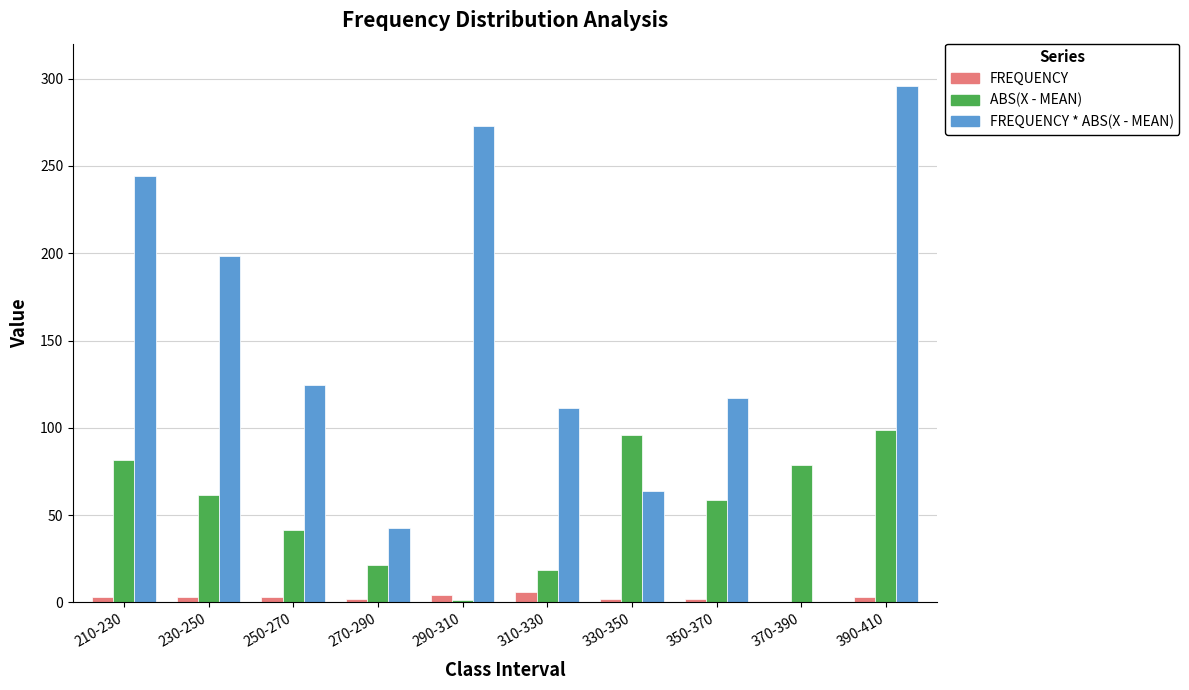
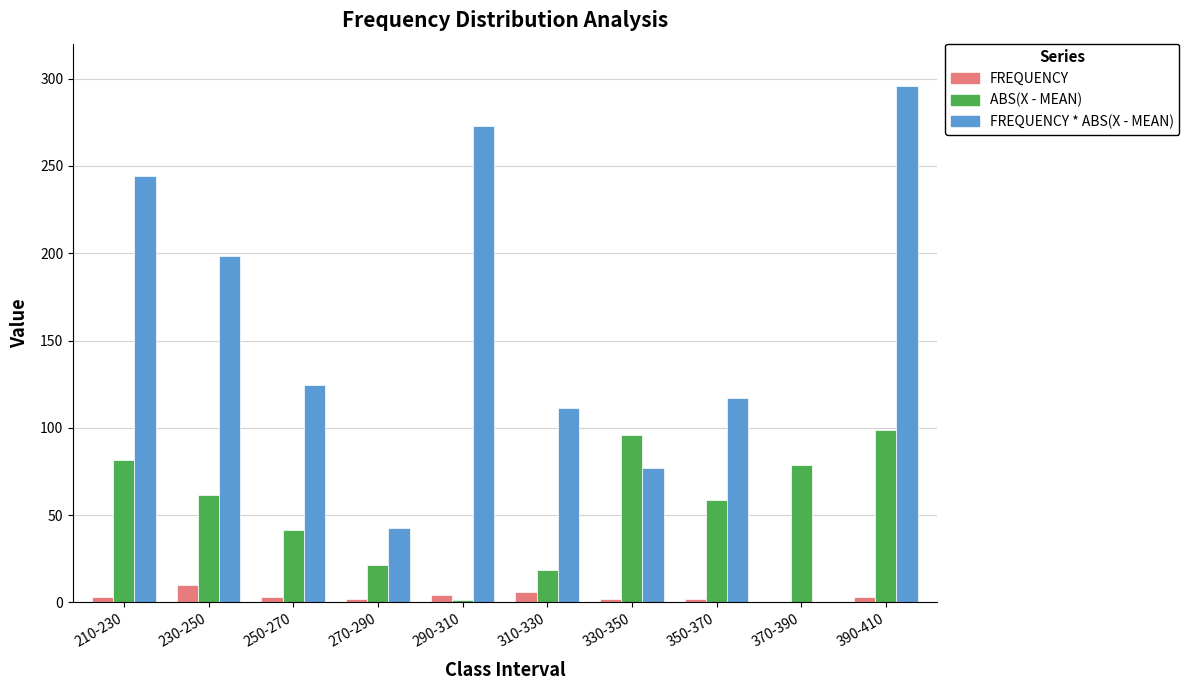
FREQUENCY, 230-250: 3 -> 10
FREQUENCY * ABS(X - MEAN), 330-350: 64 -> 77
